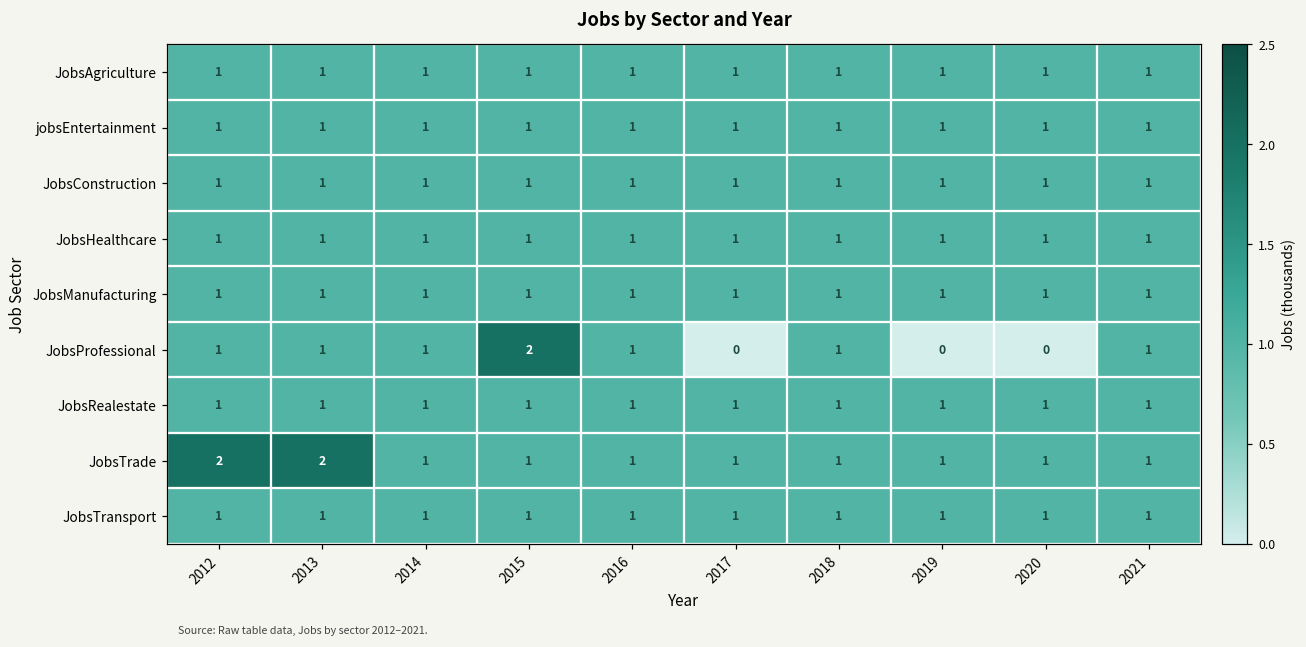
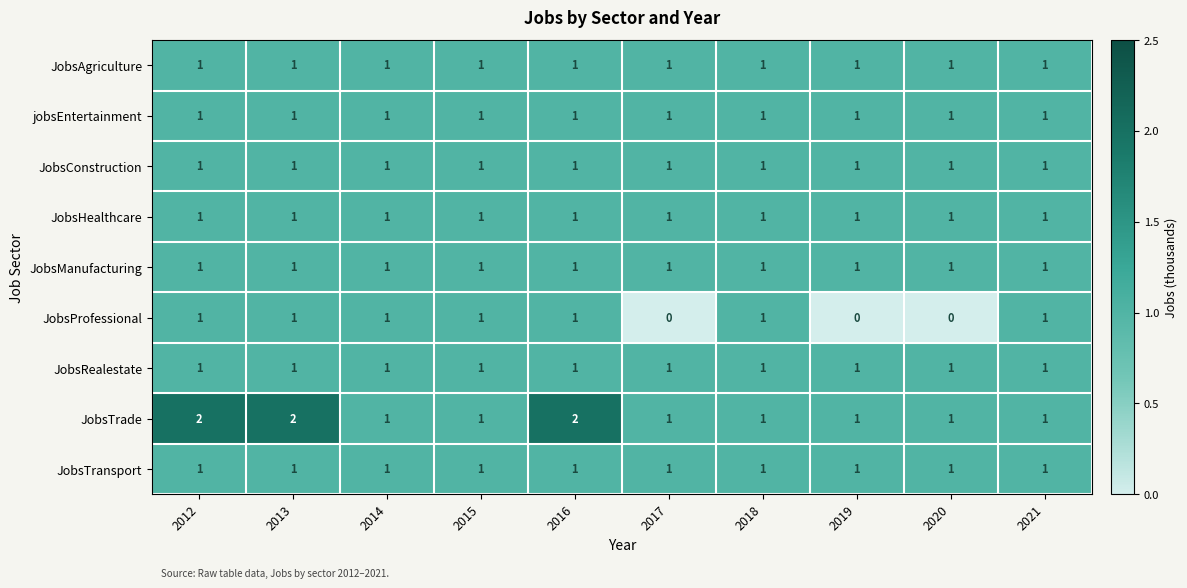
JobsProfessional, 2015: 2 -> 1
JobsTrade, 2016: 1 -> 2
